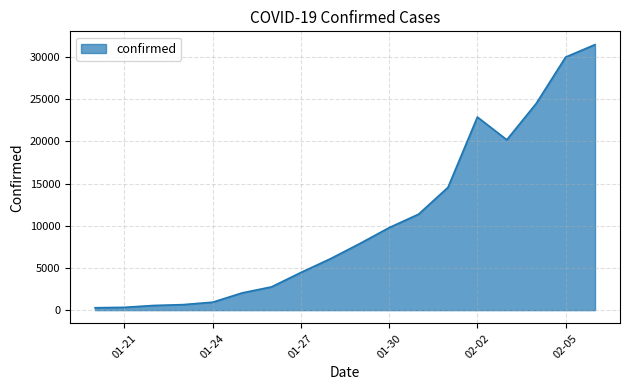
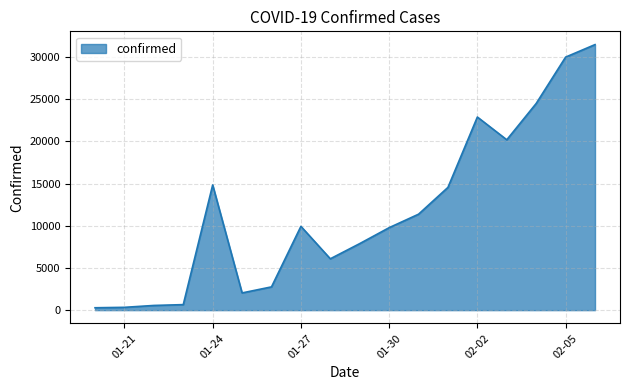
01-24: 1000 -> 15000
01-27: 4000 -> 10000
